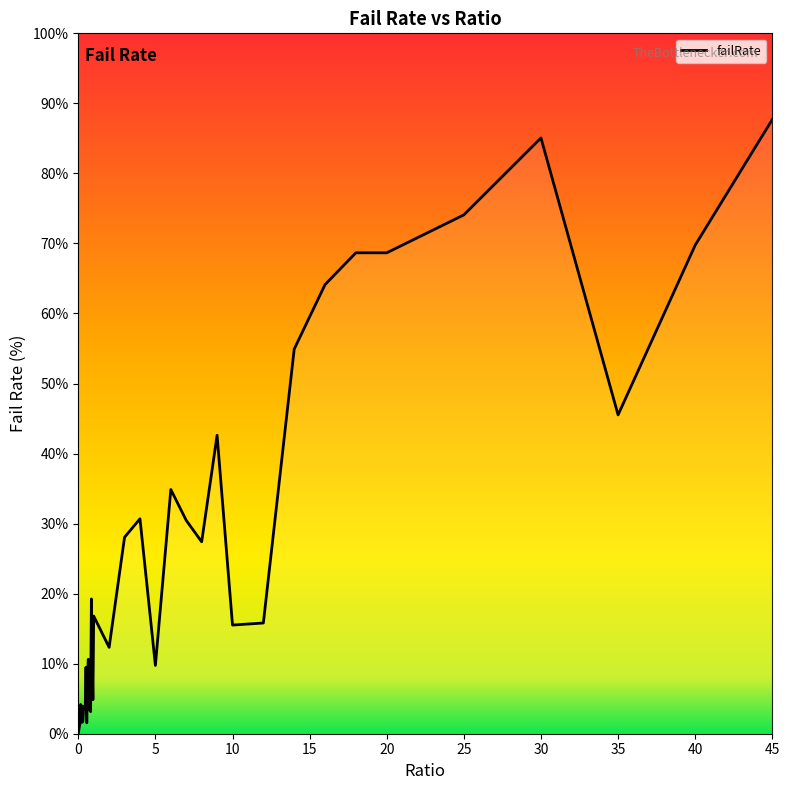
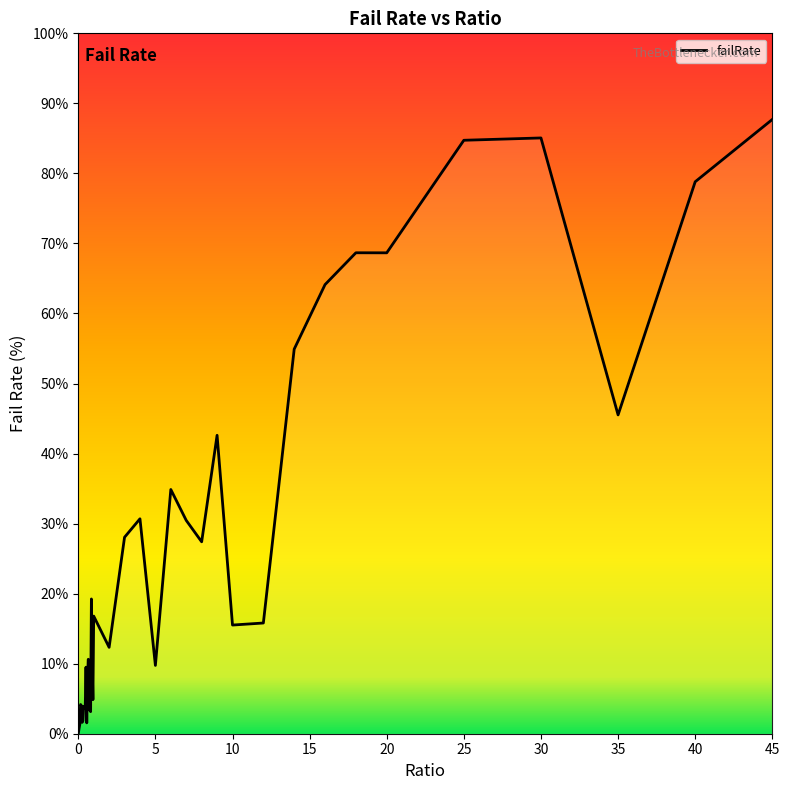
25: 74% -> 85%
40: 70% -> 79%
